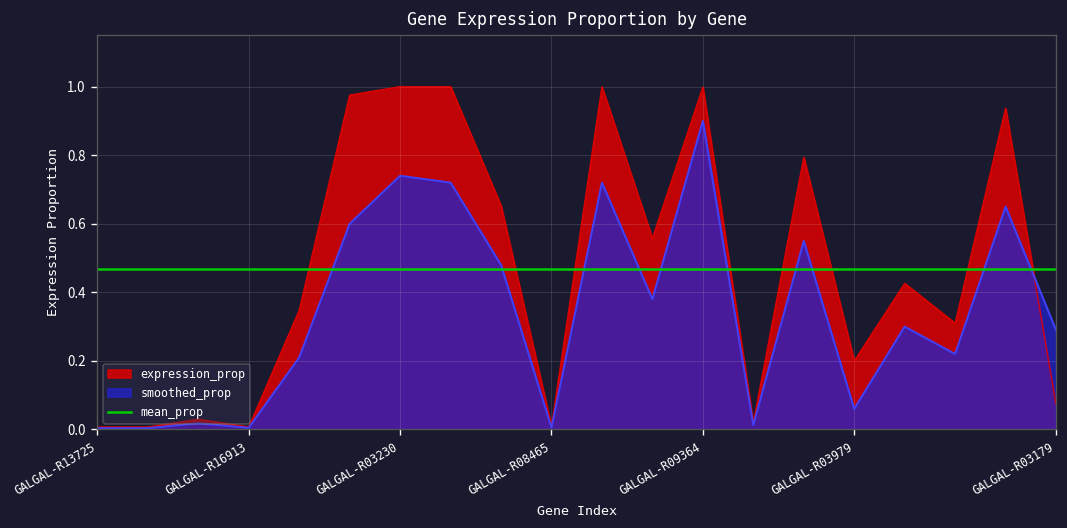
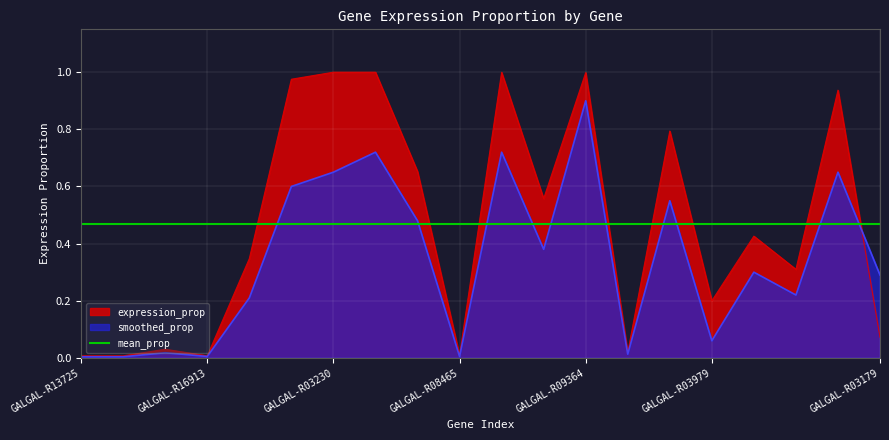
smoothed_prop, GALGAL-R03230: 0.74 -> 0.65
